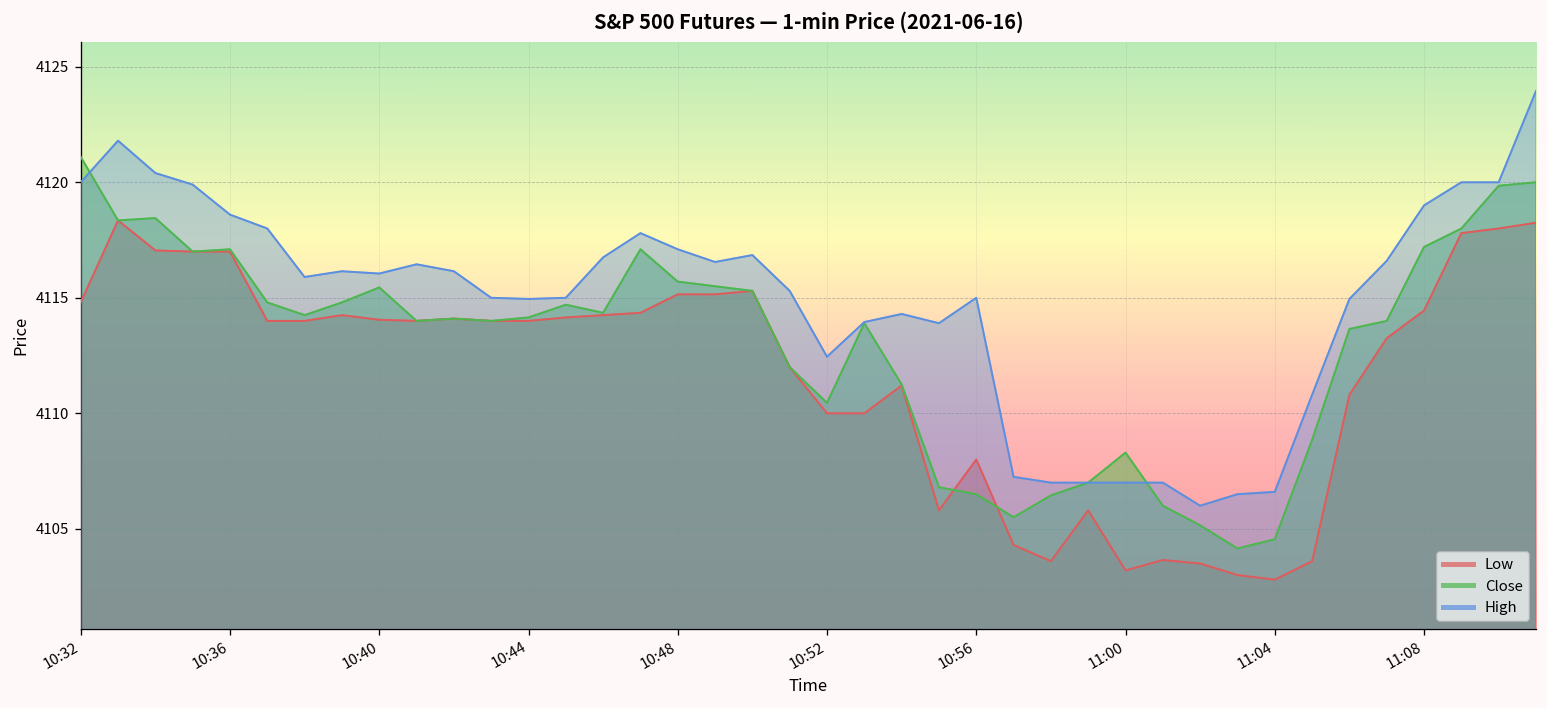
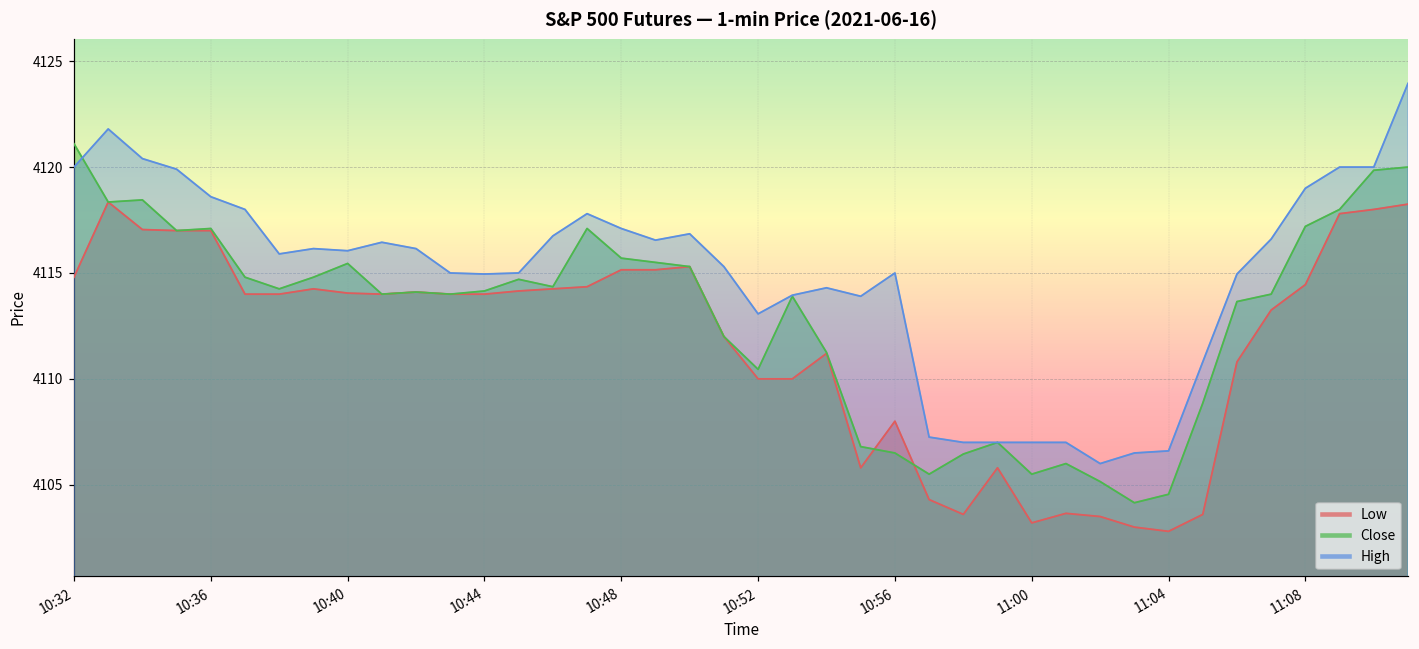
High, 10:52: 4112.5 -> 4113.1
Close, 11:00: 4108.3 -> 4105.5
